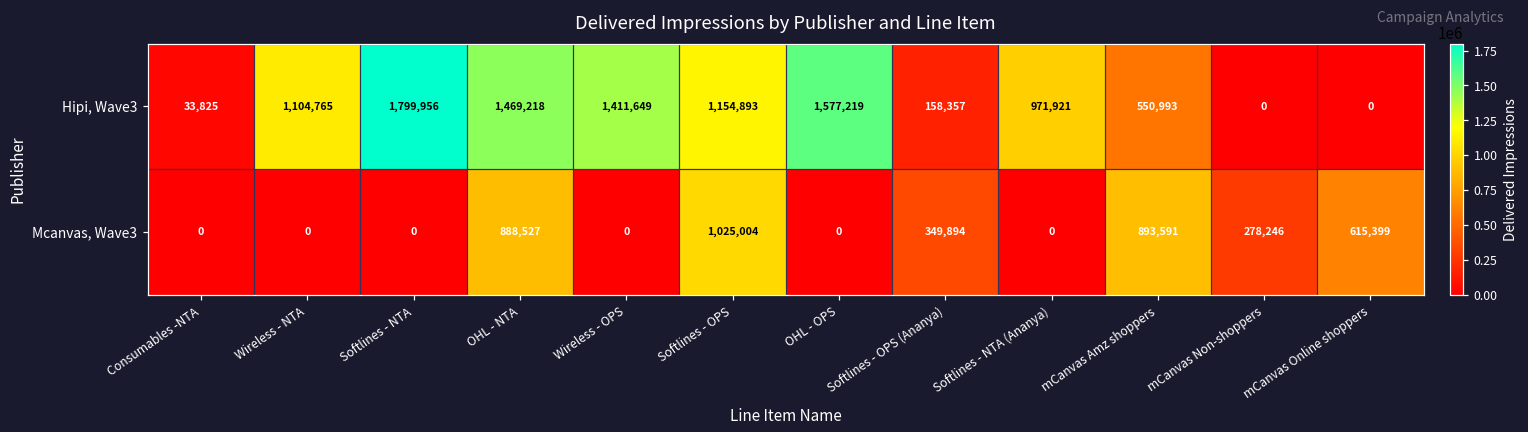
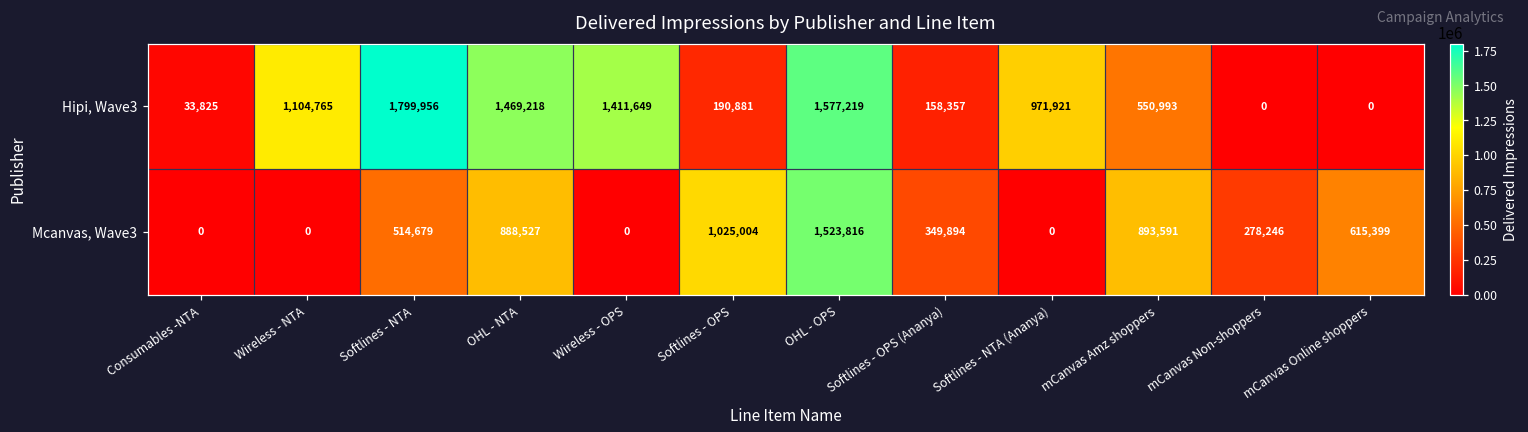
Hipi, Wave3, Softlines - OPS: 1,154,893 -> 190,881
Mcanvas, Wave3, Softlines - NTA: 0 -> 514,679
Mcanvas, Wave3, OHL - OPS: 0 -> 1,523,816
